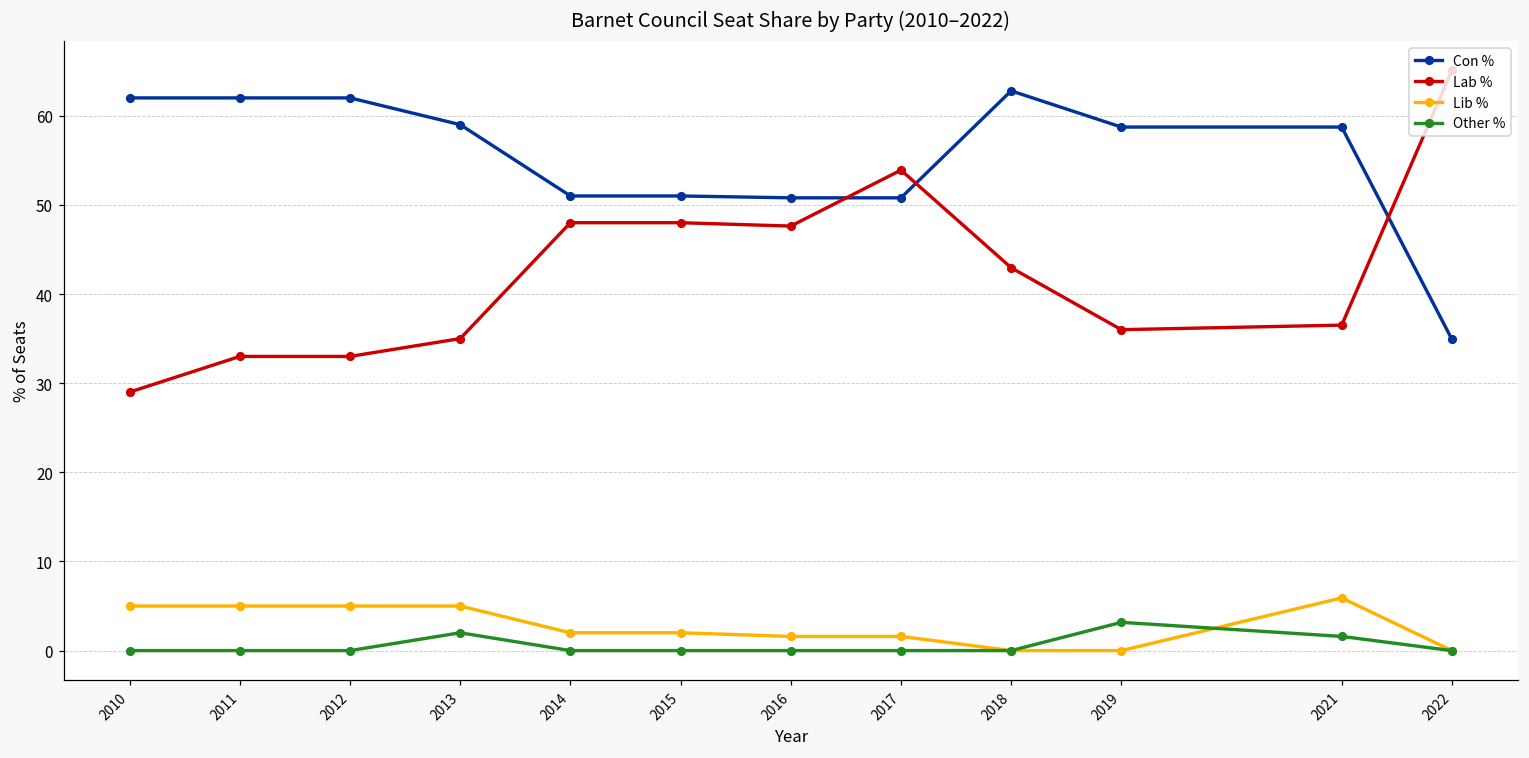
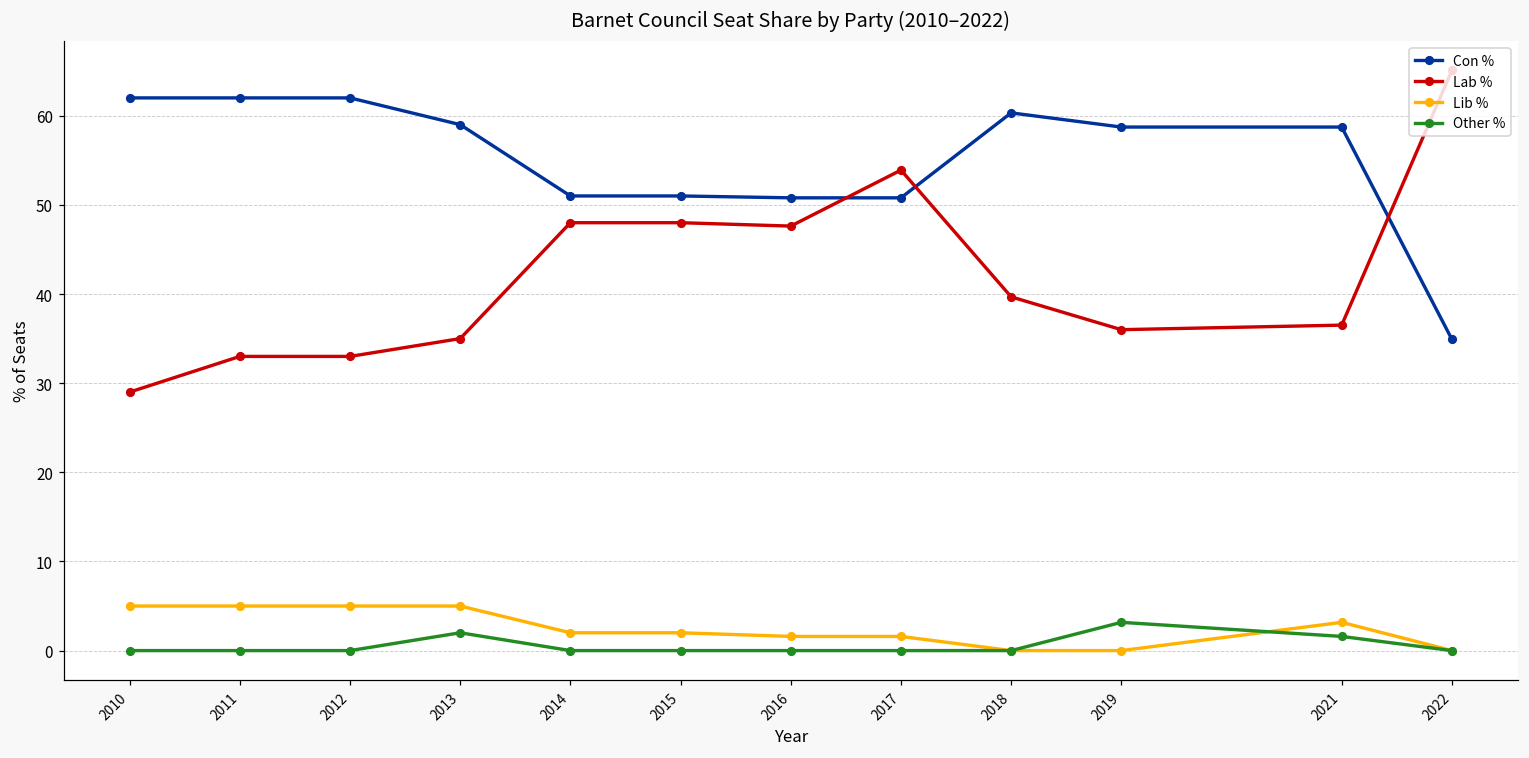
Con %, 2018: 63 -> 60
Lab %, 2018: 43 -> 40
Lib %, 2021: 6 -> 3
